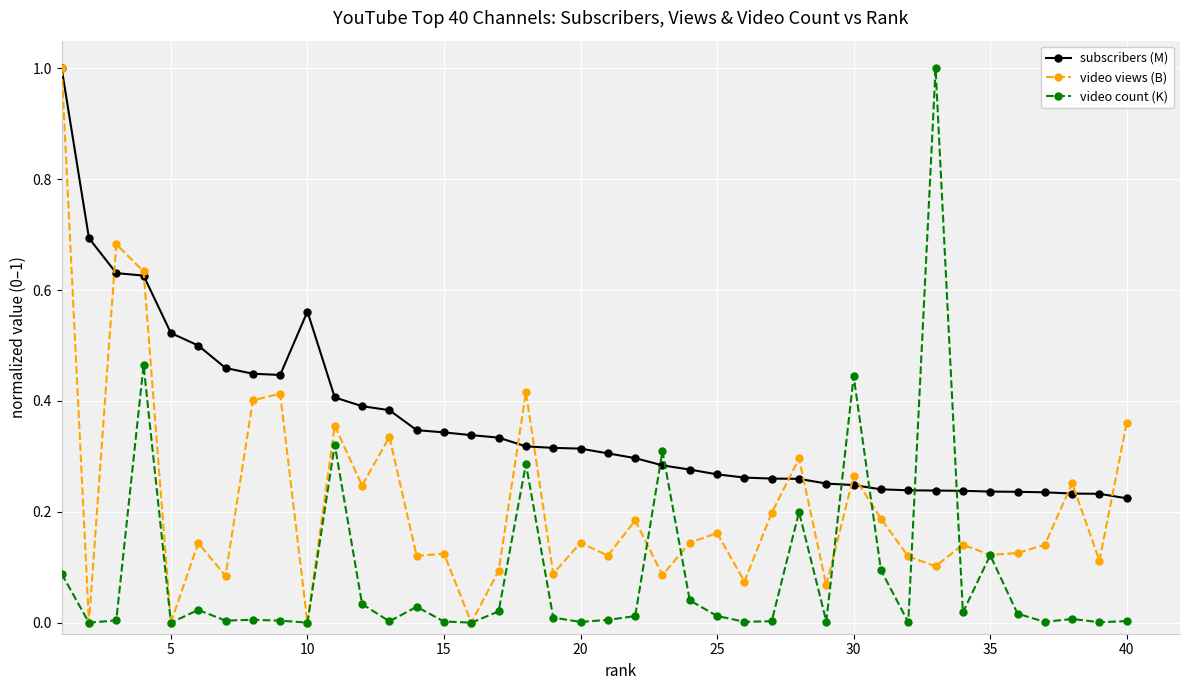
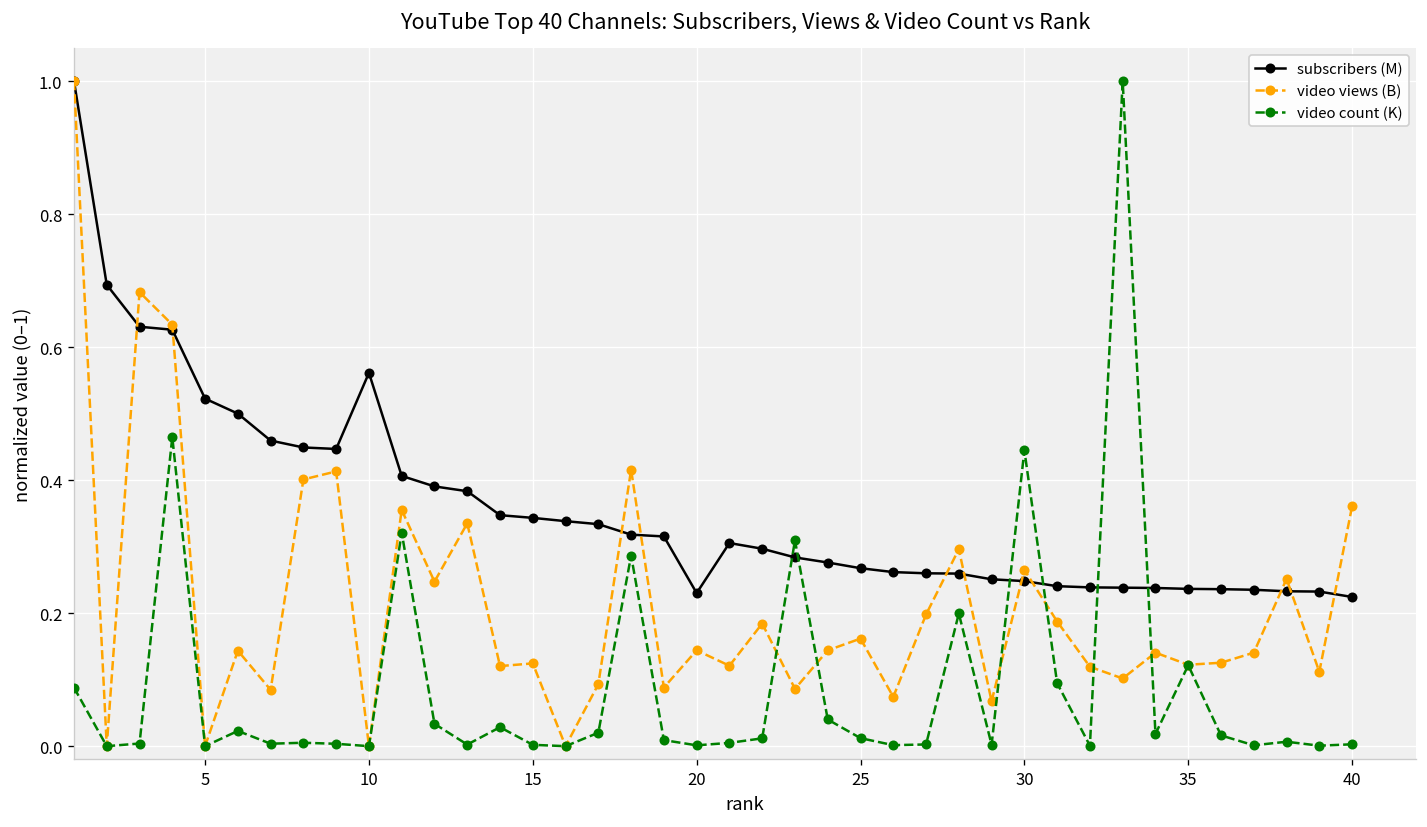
subscribers (M), 20: 0.31 -> 0.23
